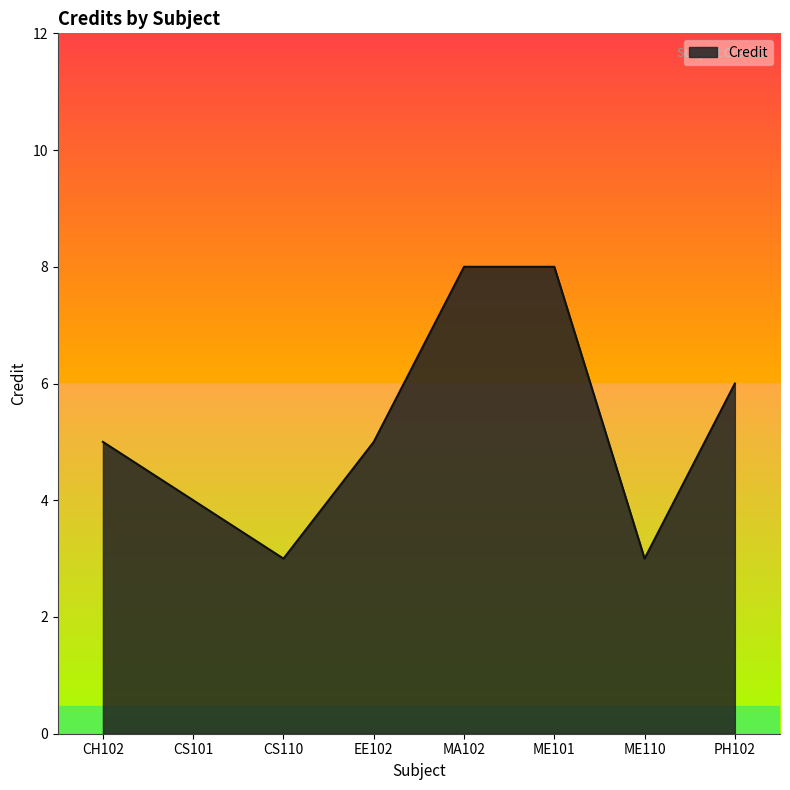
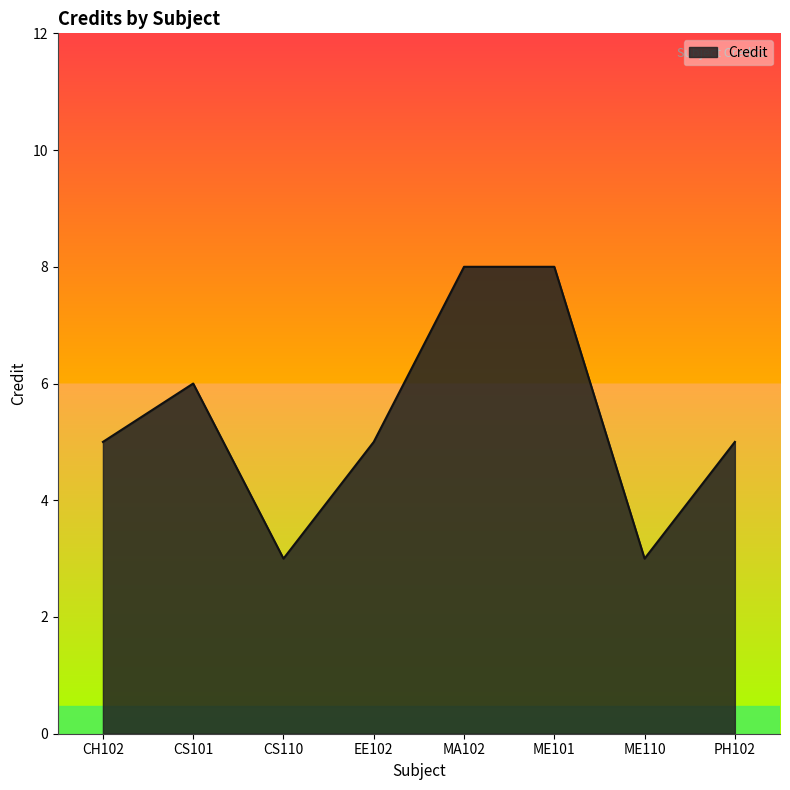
CS101: 4 -> 6
PH102: 6 -> 5
